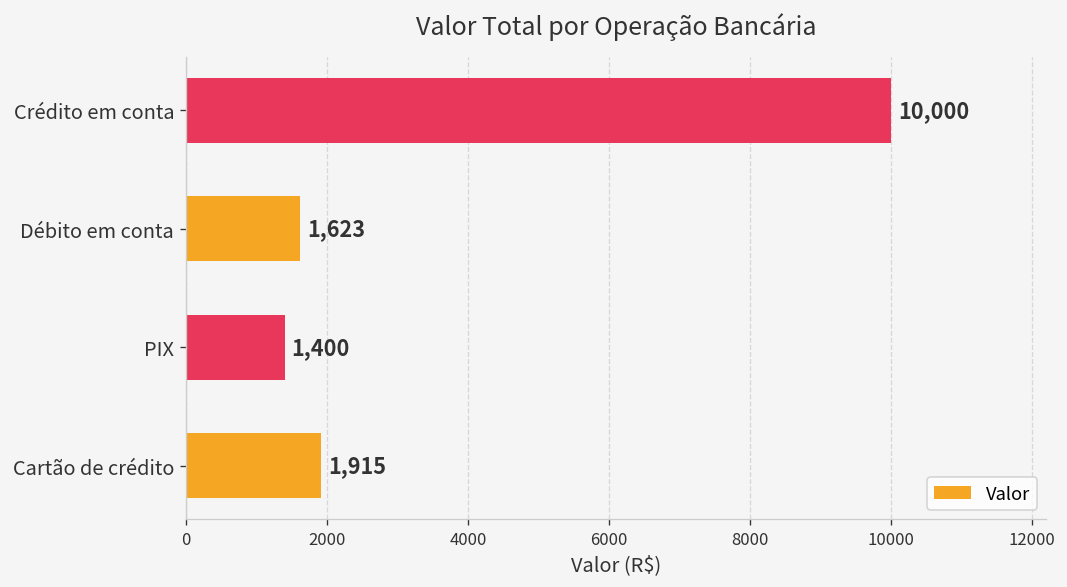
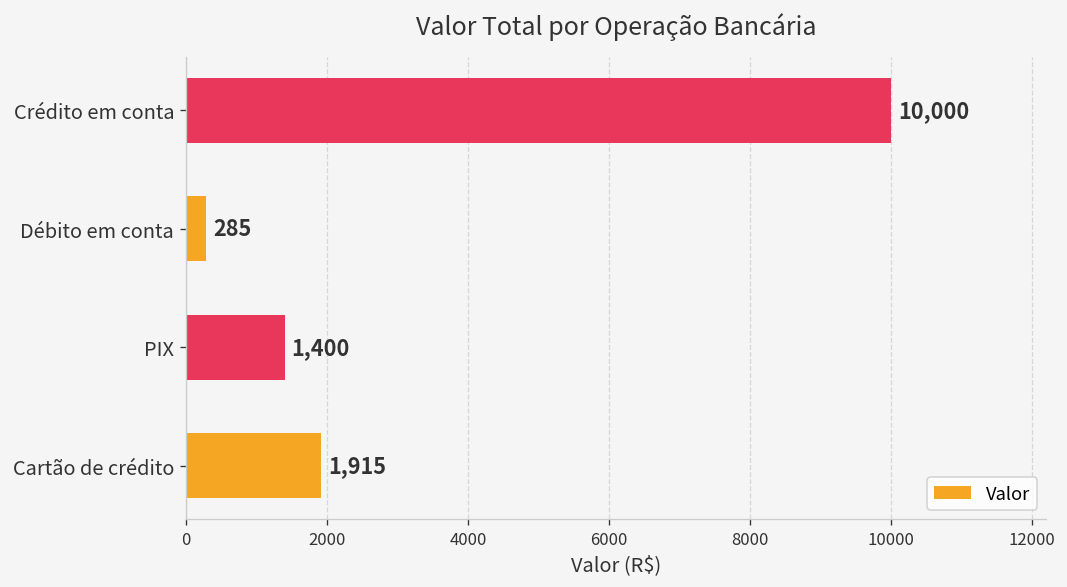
Débito em conta: 1,623 -> 285
